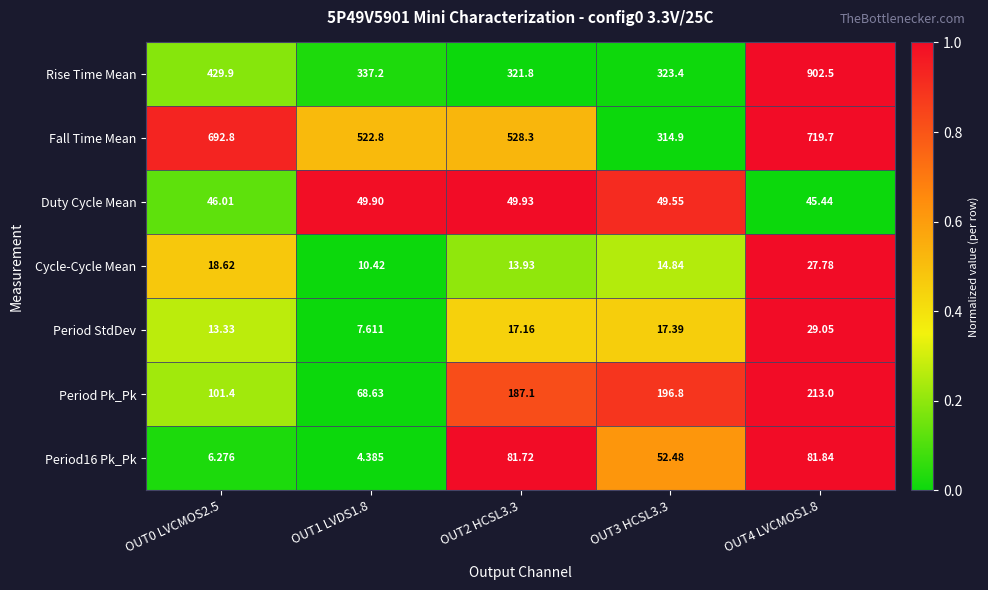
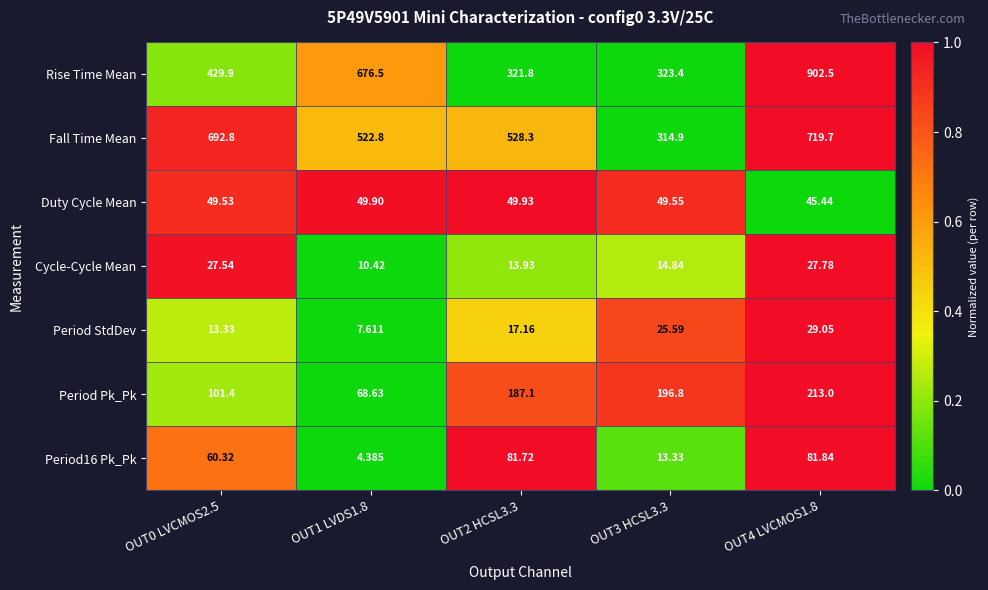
Rise Time Mean, OUT1 LVDS1.8: 337.2 -> 676.5
Duty Cycle Mean, OUT0 LVCMOS2.5: 46.01 -> 49.53
Cycle-Cycle Mean, OUT0 LVCMOS2.5: 18.62 -> 27.54
Period StdDev, OUT3 HCSL3.3: 17.39 -> 25.59
Period16 Pk_Pk, OUT0 LVCMOS2.5: 6.276 -> 60.32
Period16 Pk_Pk, OUT3 HCSL3.3: 52.48 -> 13.33
